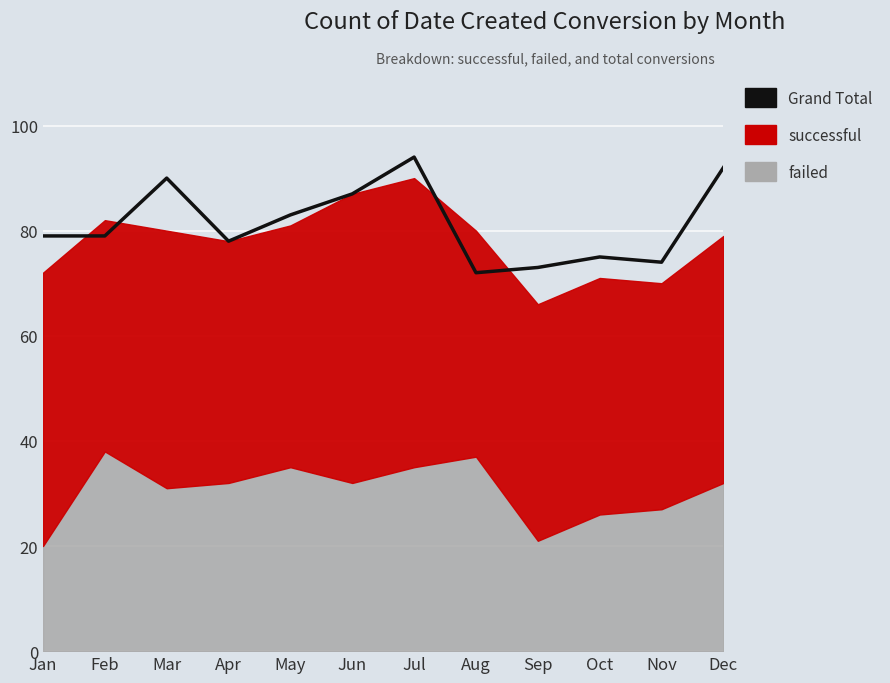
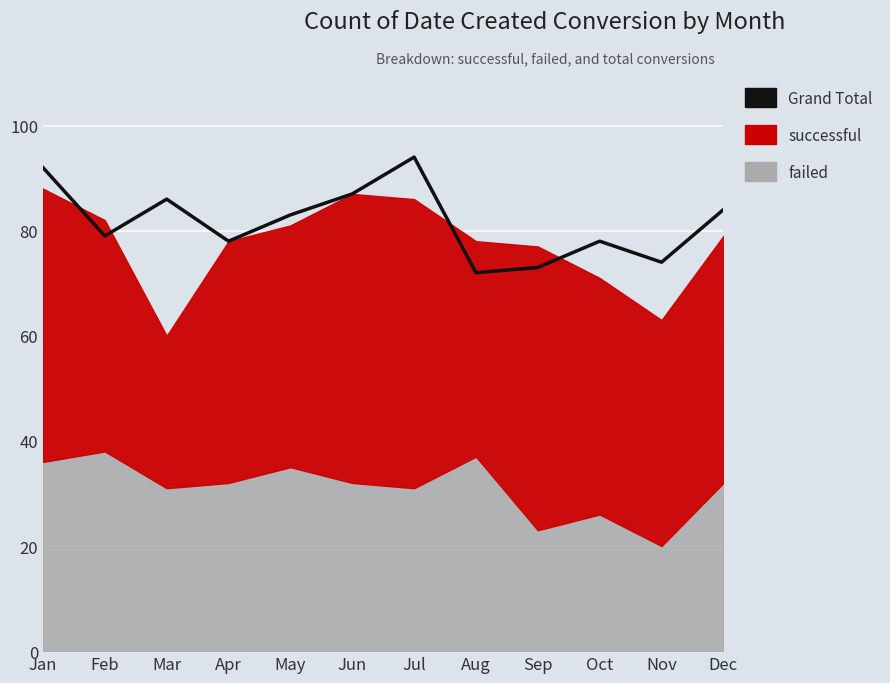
Grand Total, Jan: 79 -> 92
failed, Jan: 20 -> 36
Grand Total, Mar: 90 -> 86
successful, Mar: 49 -> 29
failed, Jul: 35 -> 31
successful, Aug: 43 -> 41
failed, Sep: 21 -> 23
successful, Sep: 45 -> 54
Grand Total, Oct: 75 -> 78
failed, Nov: 27 -> 20
Grand Total, Dec: 92 -> 84
